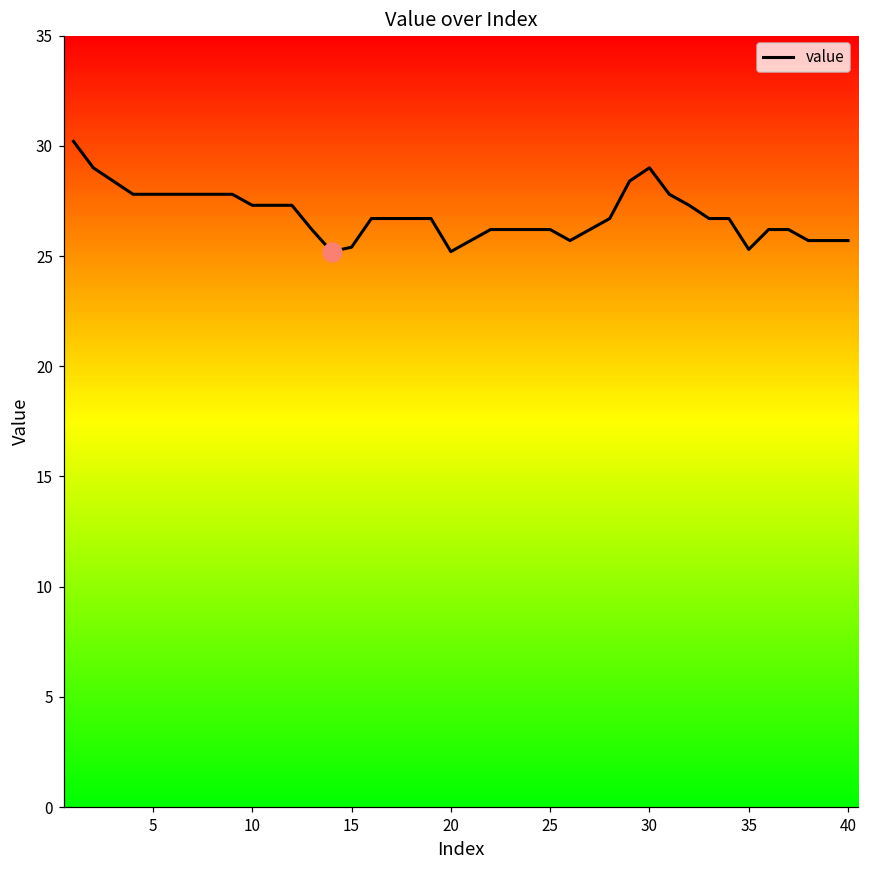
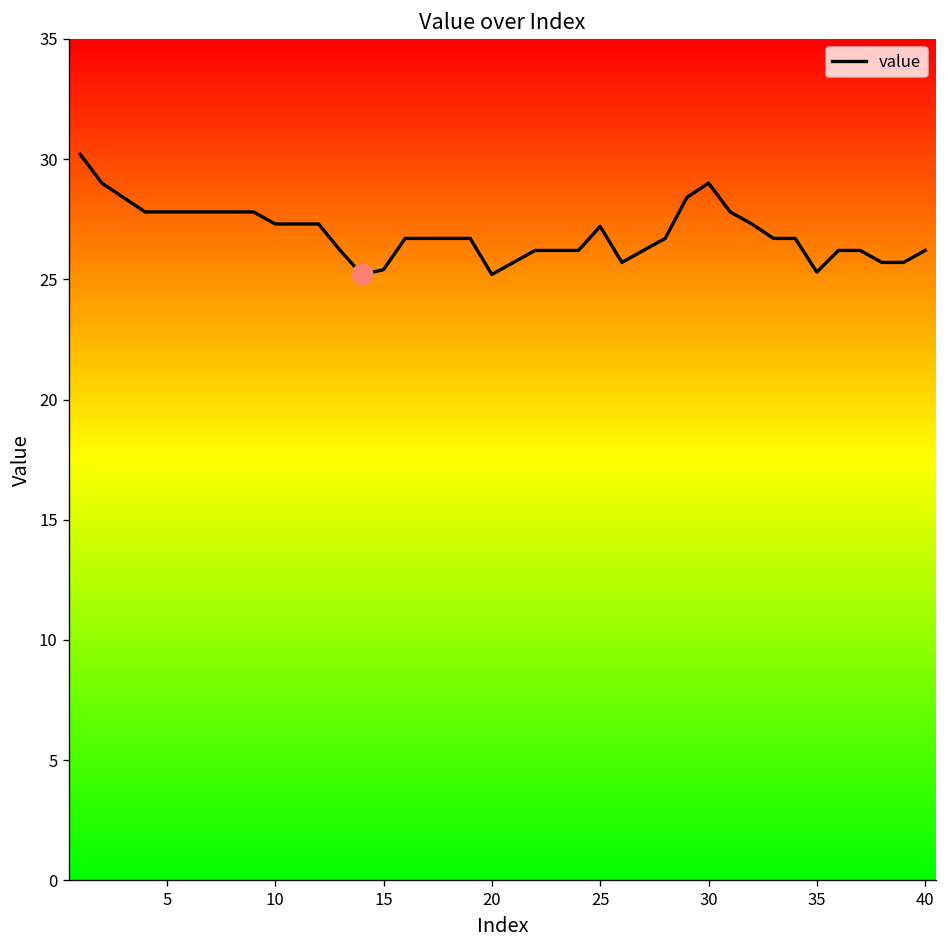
value, 25: 26.2 -> 27.2
value, 40: 25.7 -> 26.2
